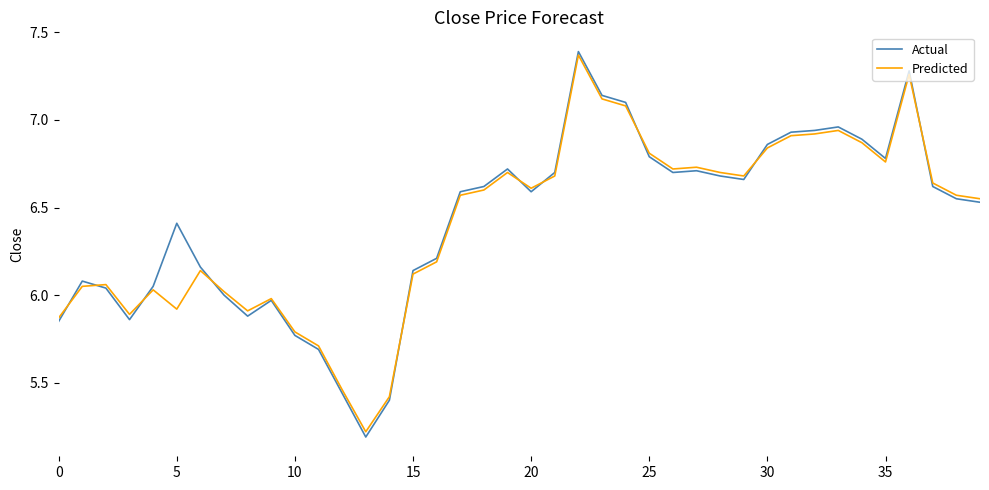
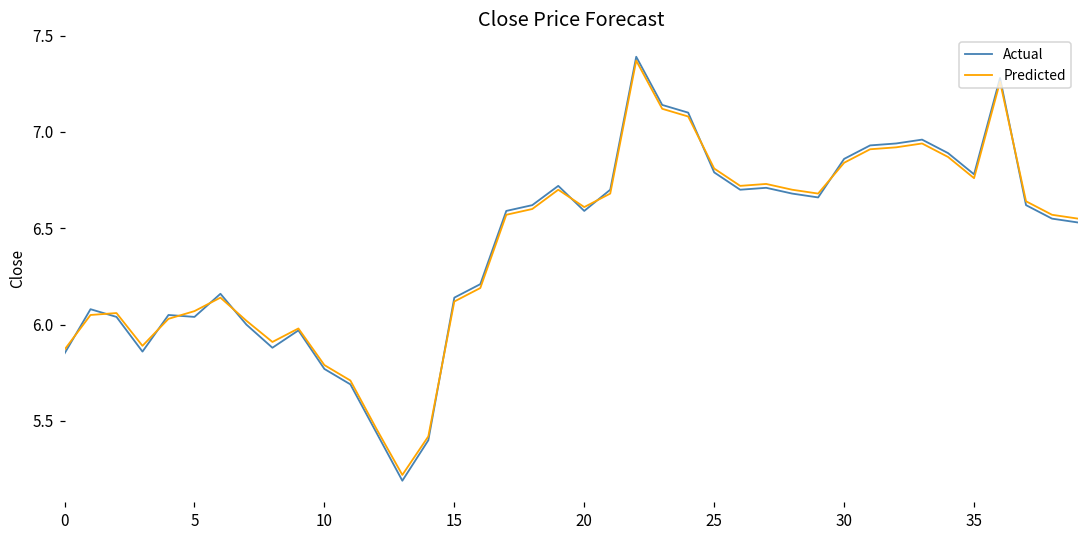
Actual, 5: 6.41 -> 6.04
Predicted, 5: 5.92 -> 6.07
